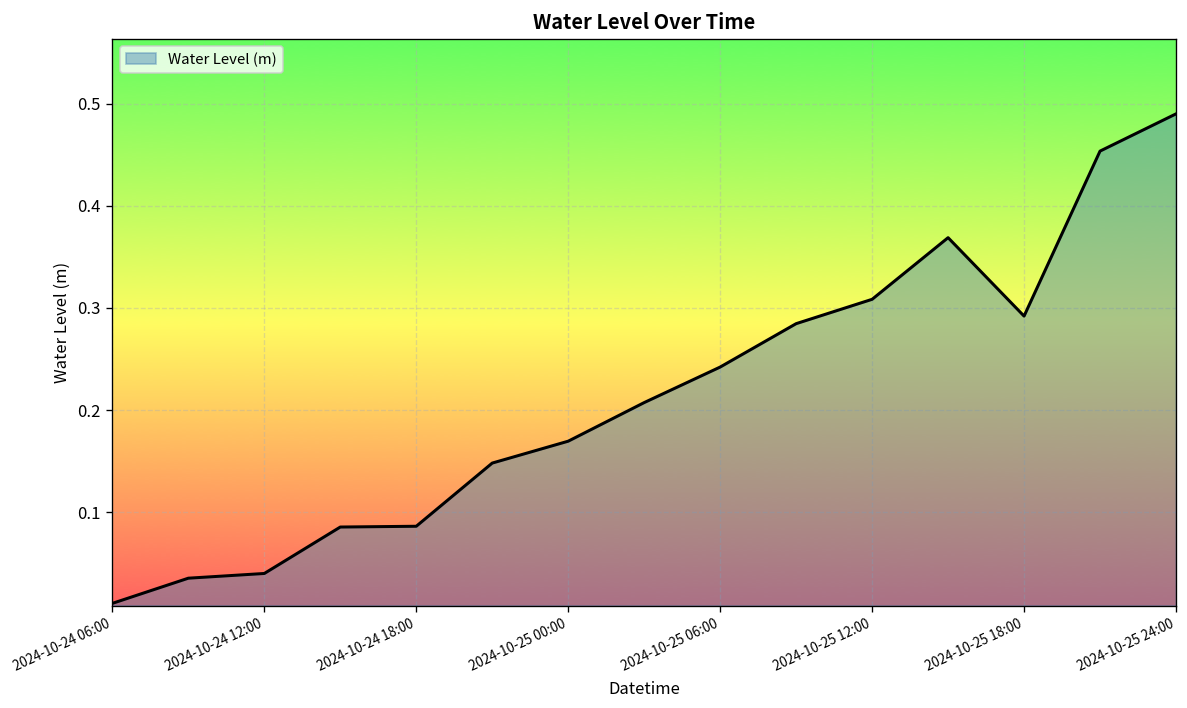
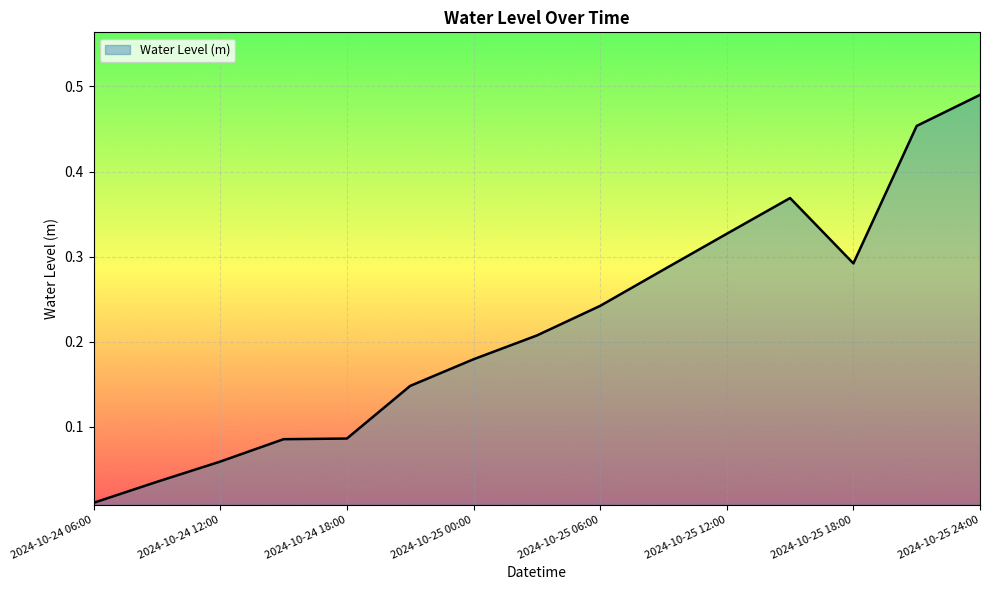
2024-10-24 12:00: 0.04 -> 0.06
2024-10-25 00:00: 0.17 -> 0.18
2024-10-25 12:00: 0.31 -> 0.33
